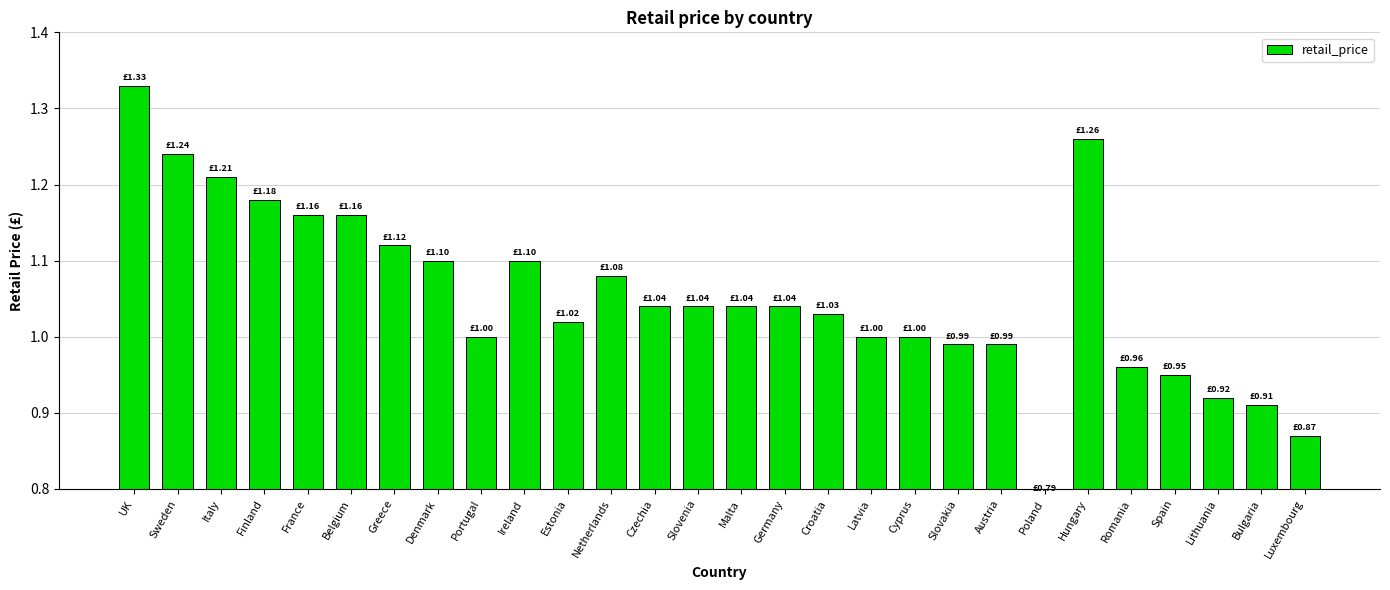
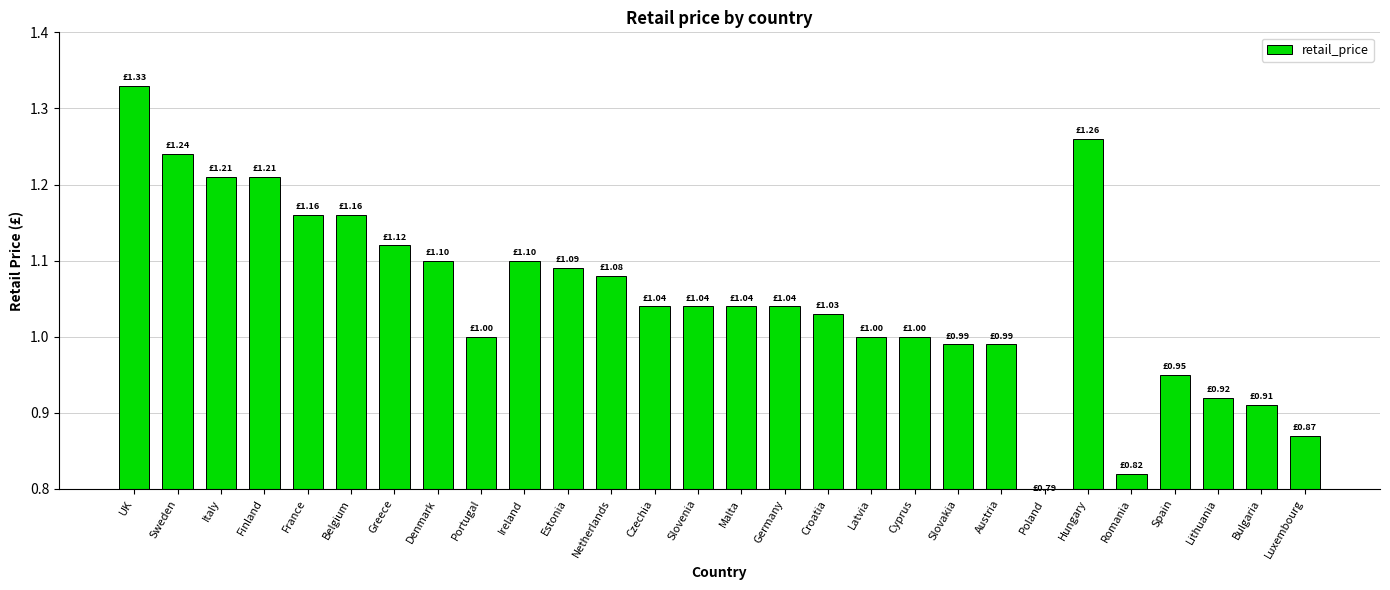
Finland: £1.18 -> £1.21
Estonia: £1.02 -> £1.09
Romania: £0.96 -> £0.82
